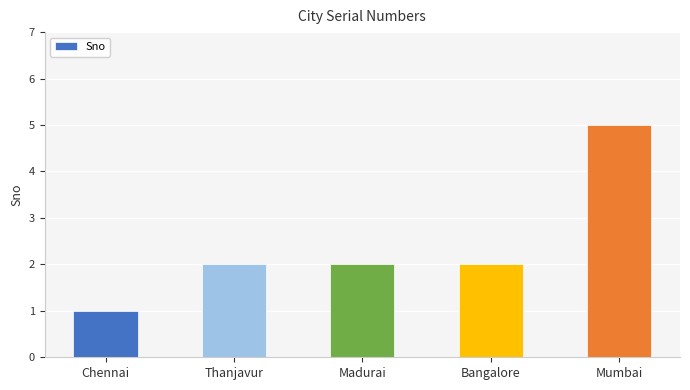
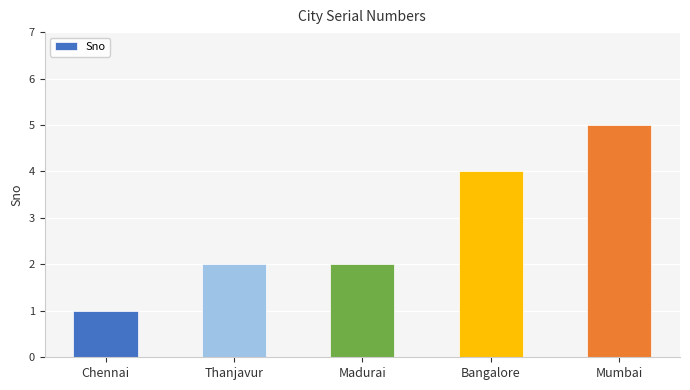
Bangalore: 2 -> 4
